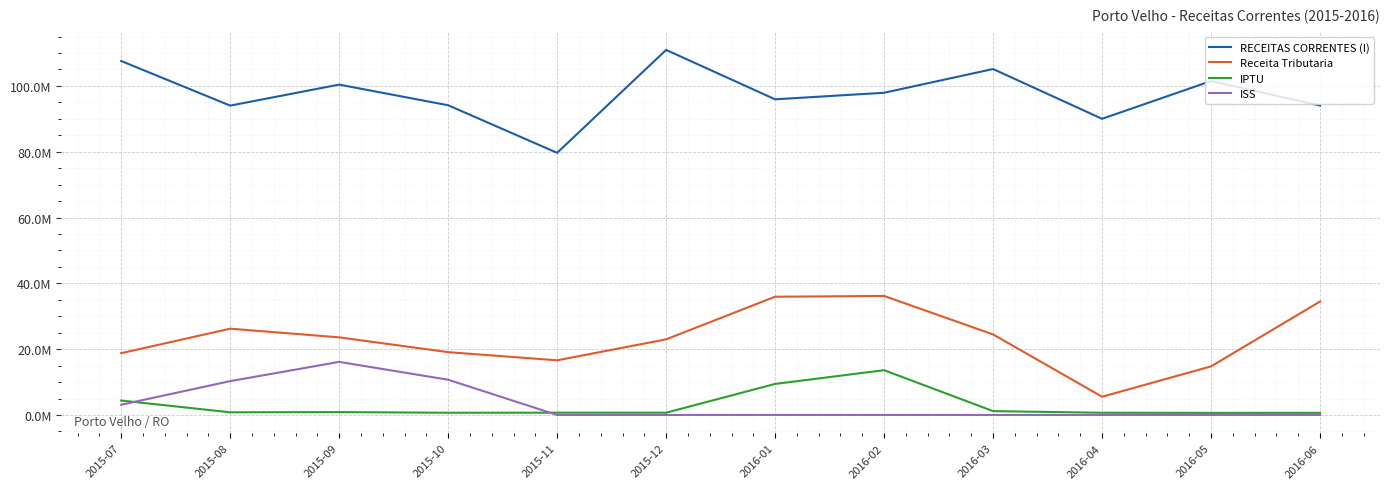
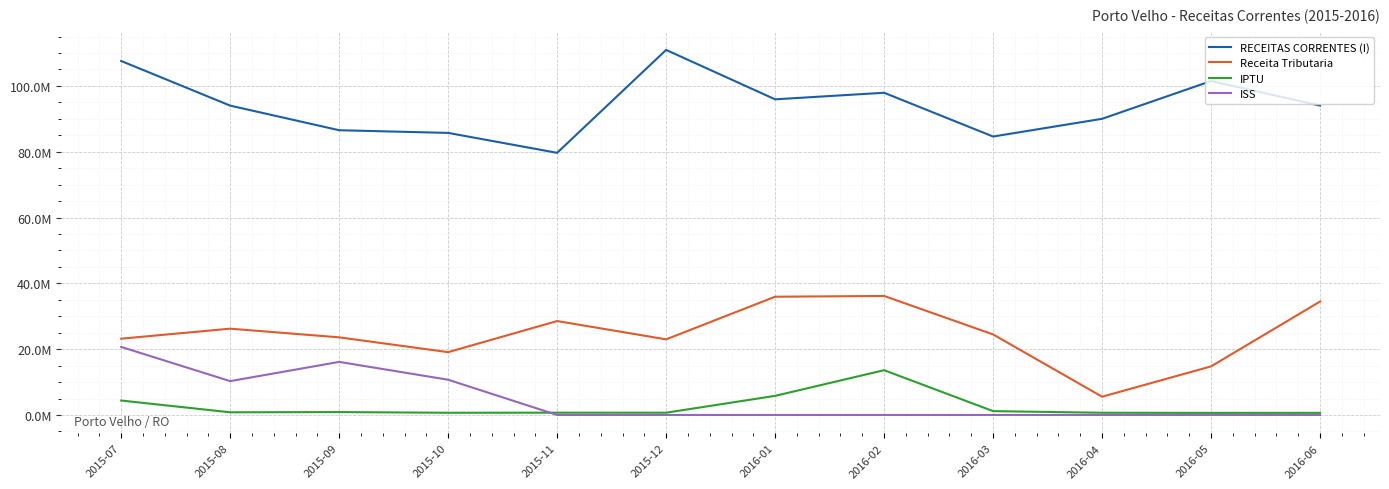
Receita Tributaria, 2015-07: 19000000 -> 23000000
ISS, 2015-07: 3000000 -> 21000000
RECEITAS CORRENTES (I), 2015-09: 100000000 -> 87000000
RECEITAS CORRENTES (I), 2015-10: 94000000 -> 86000000
Receita Tributaria, 2015-11: 17000000 -> 29000000
IPTU, 2016-01: 9000000 -> 6000000
RECEITAS CORRENTES (I), 2016-03: 105000000 -> 85000000
